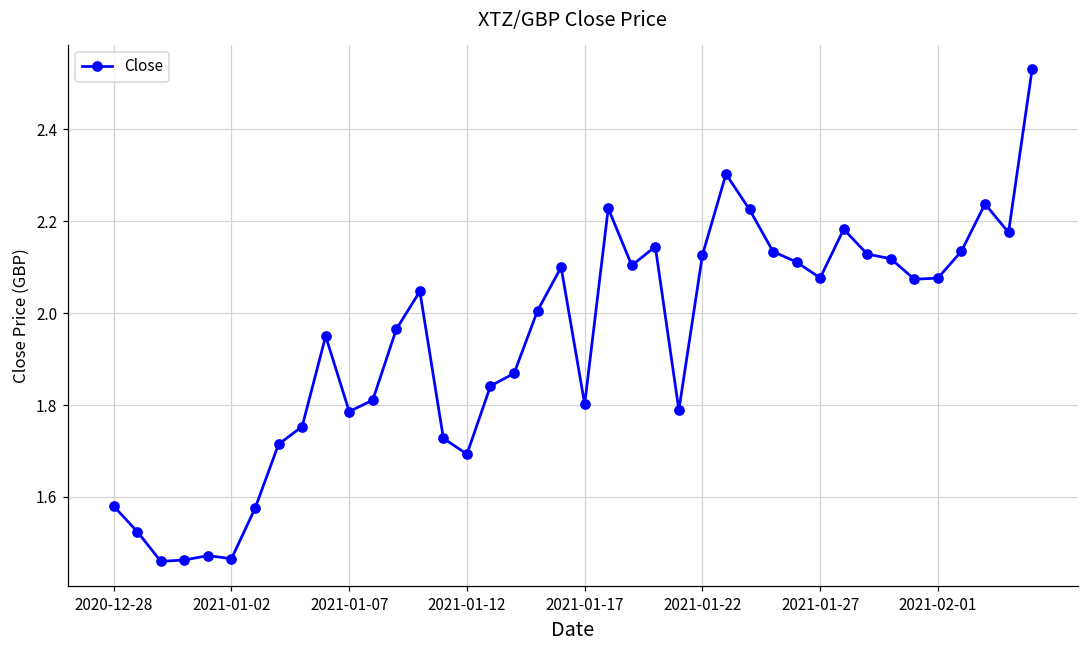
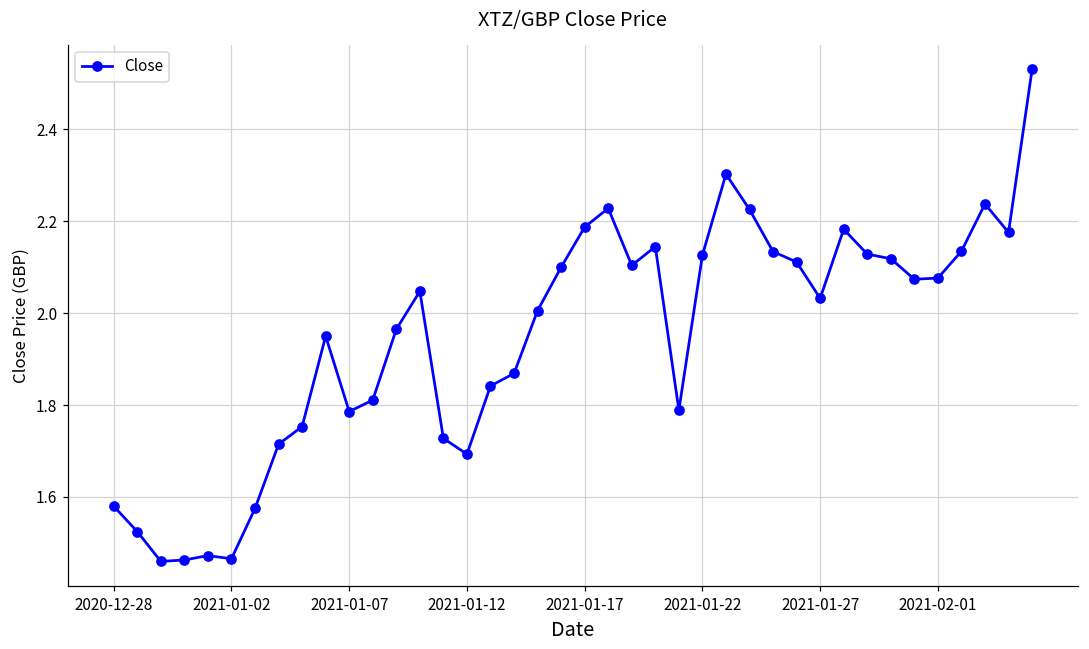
2021-01-17: 1.80 -> 2.19
2021-01-27: 2.08 -> 2.03
